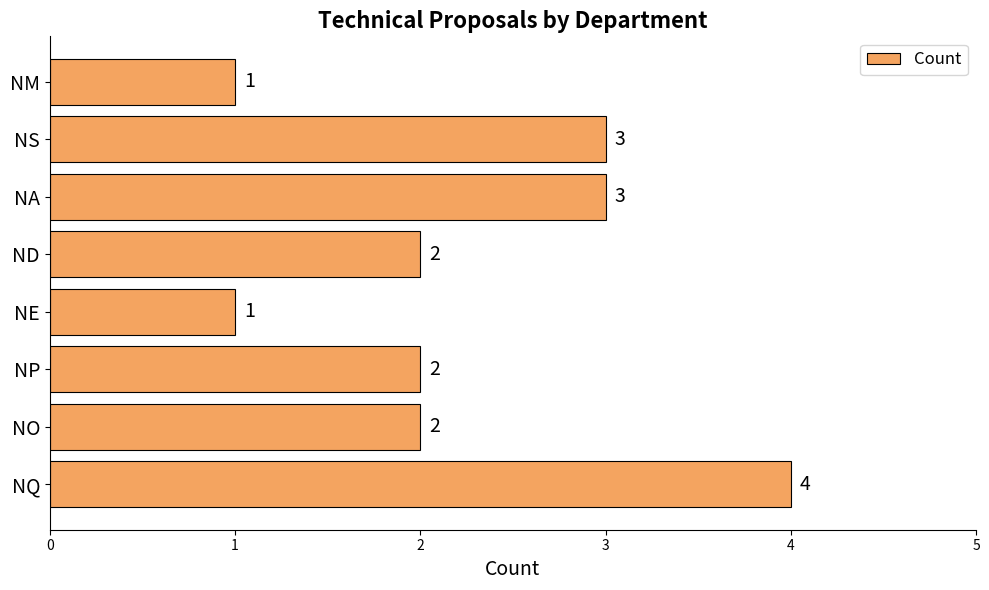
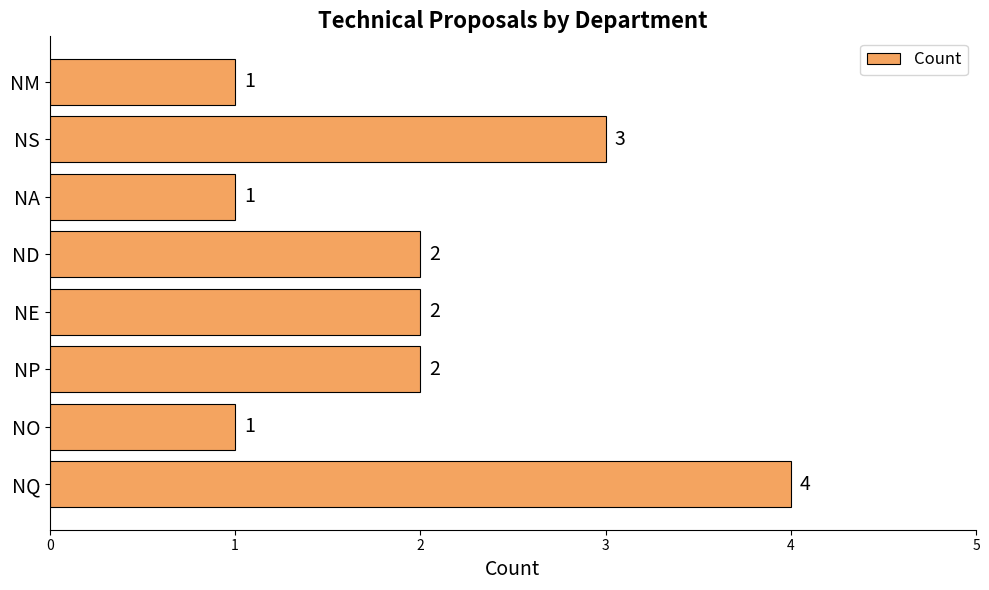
NA: 3 -> 1
NE: 1 -> 2
NO: 2 -> 1
